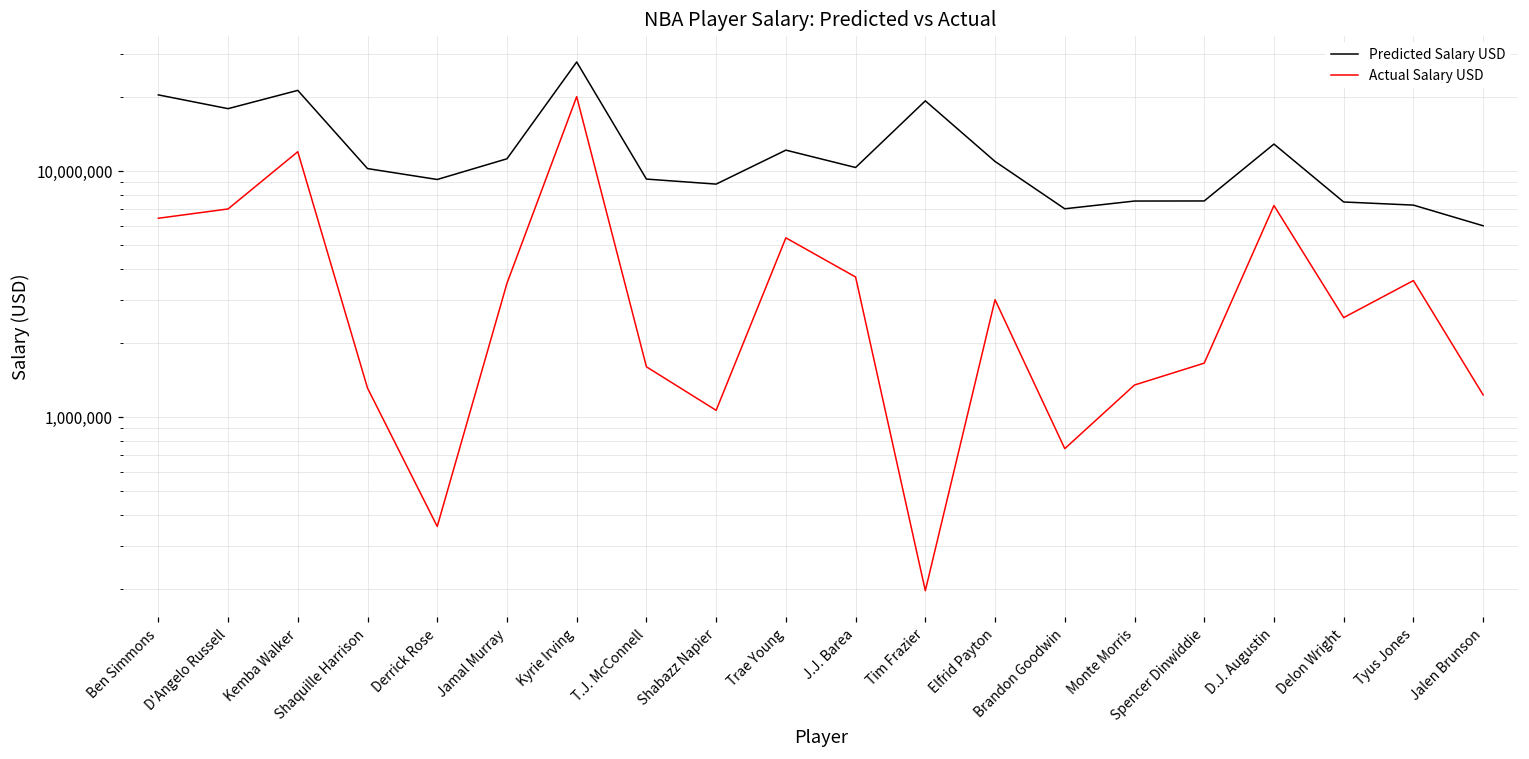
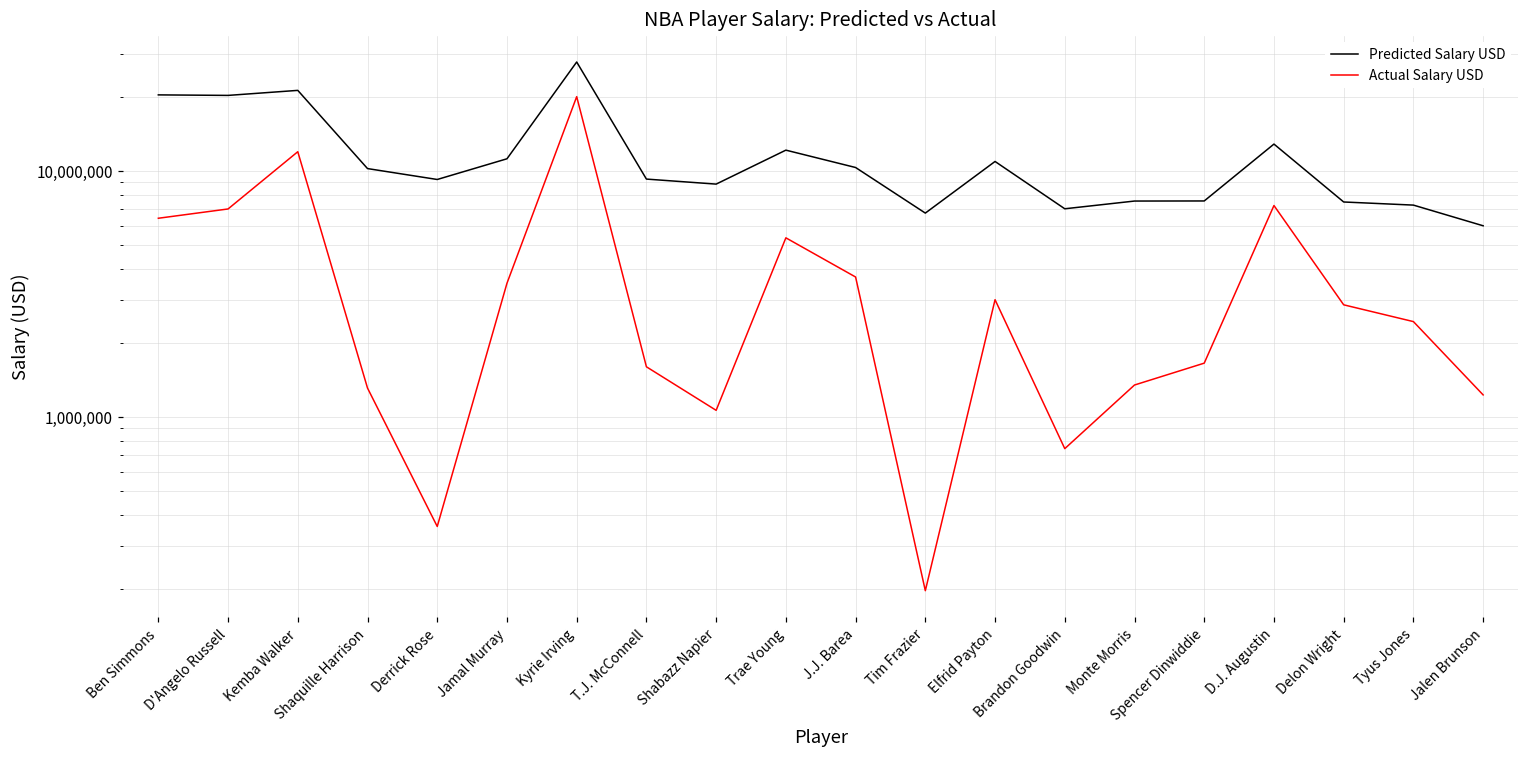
Predicted Salary USD, D'Angelo Russell: 18,000,000 -> 20,000,000
Predicted Salary USD, Tim Frazier: 19,000,000 -> 6,800,000
Actual Salary USD, Delon Wright: 2,500,000 -> 2,900,000
Actual Salary USD, Tyus Jones: 3,600,000 -> 2,400,000
